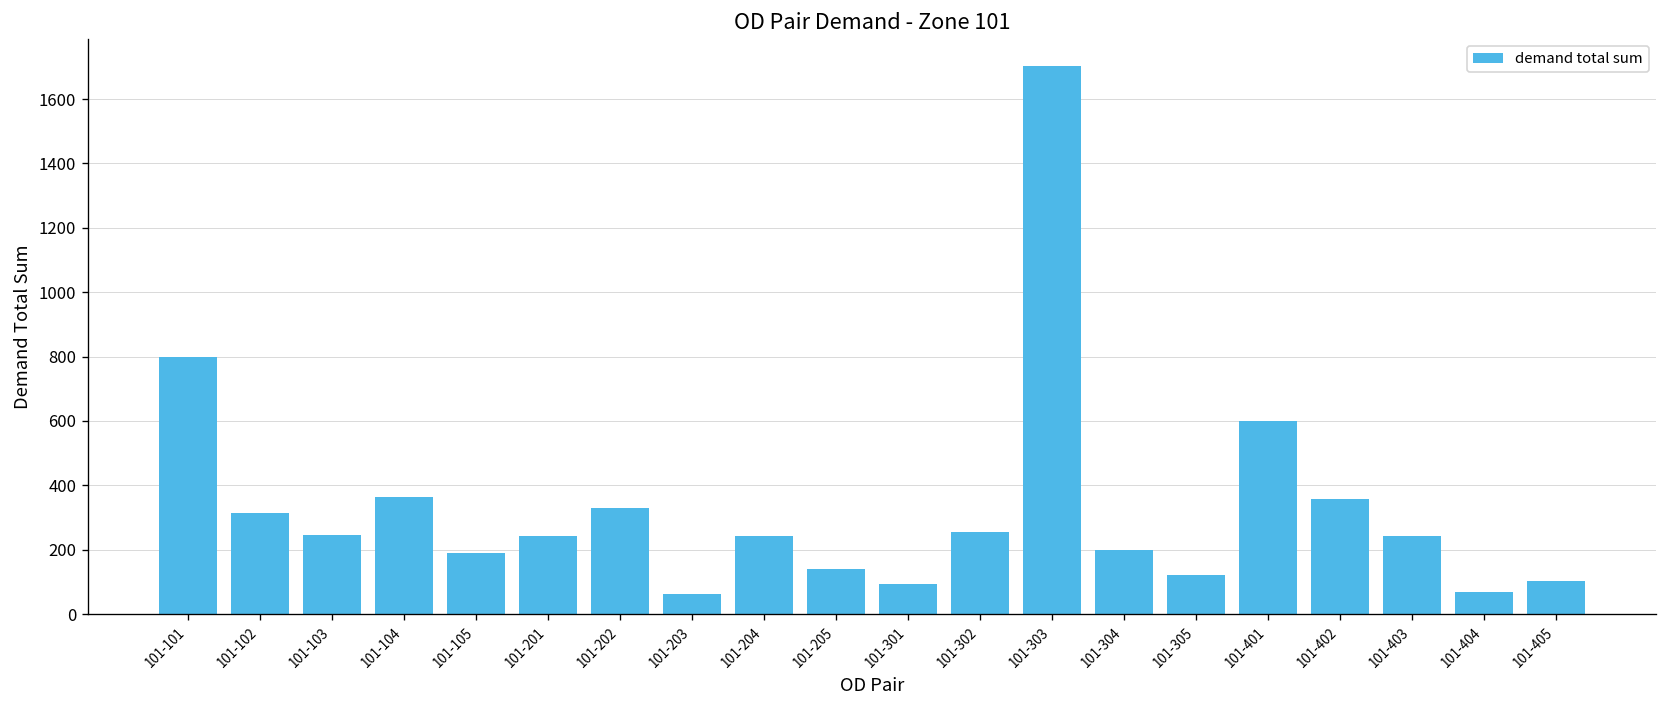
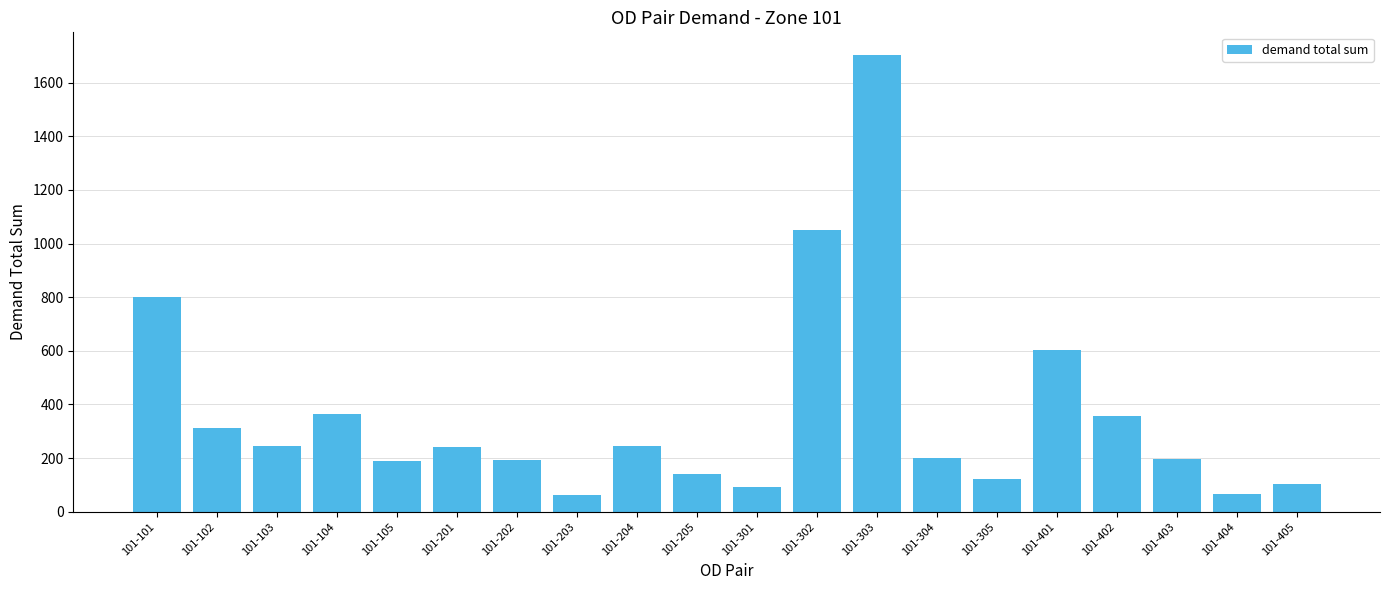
101-202: 330 -> 190
101-302: 250 -> 1050
101-403: 240 -> 200
